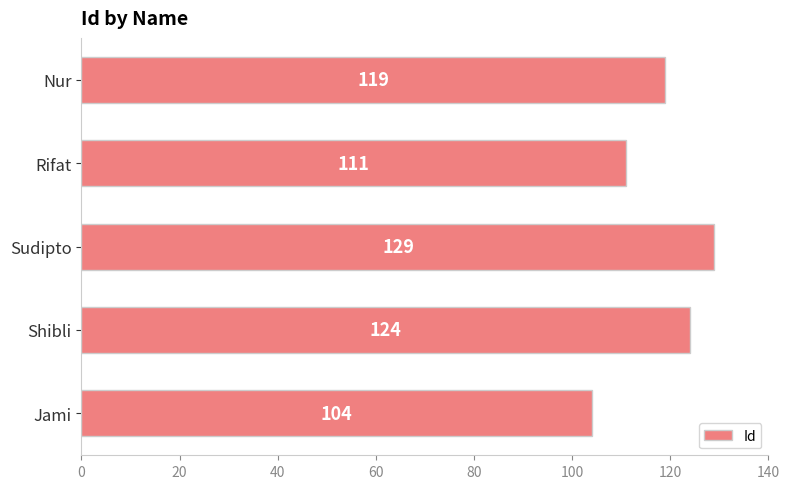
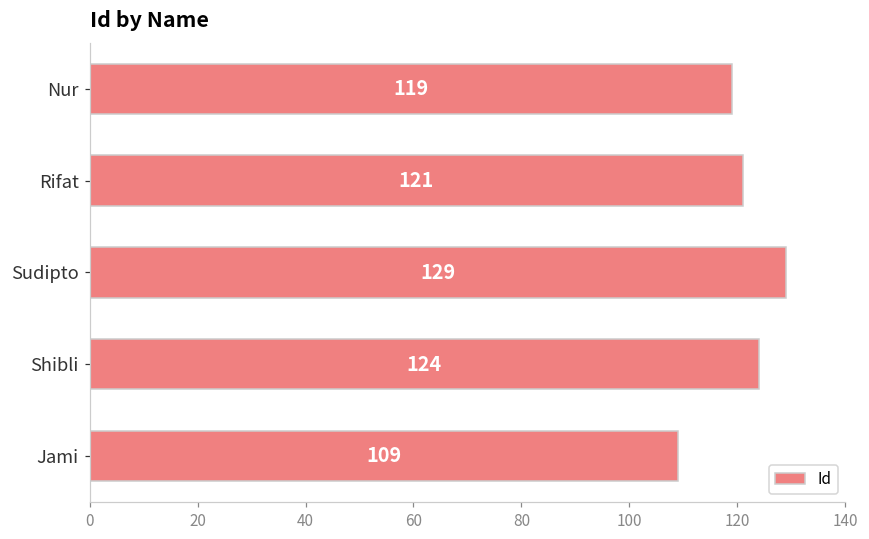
Rifat: 111 -> 121
Jami: 104 -> 109
